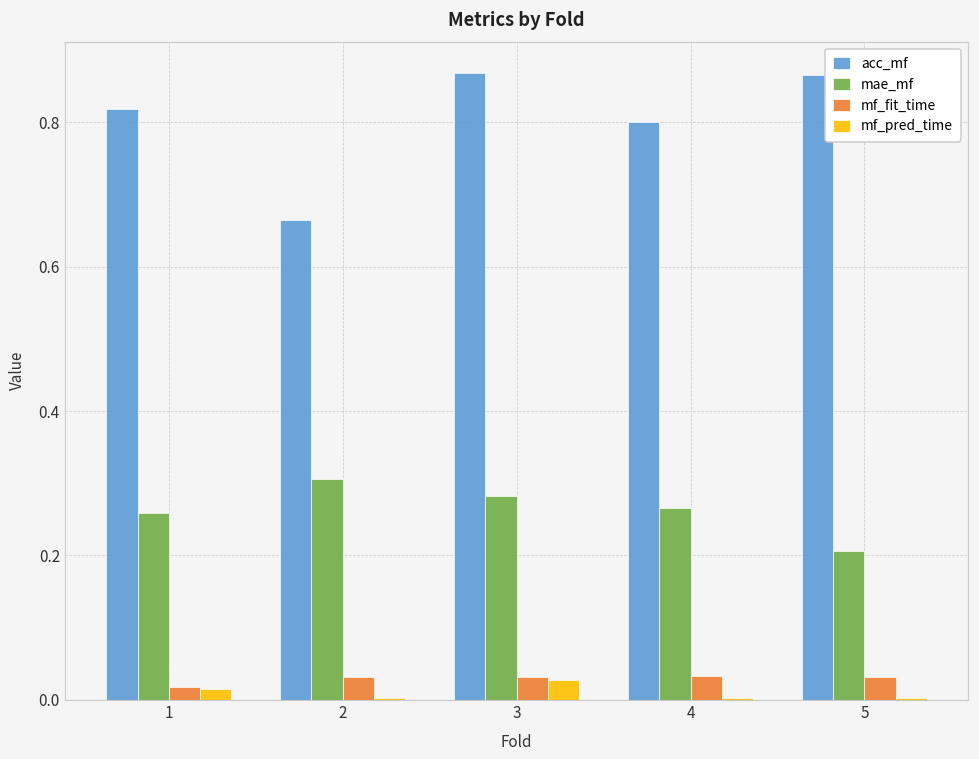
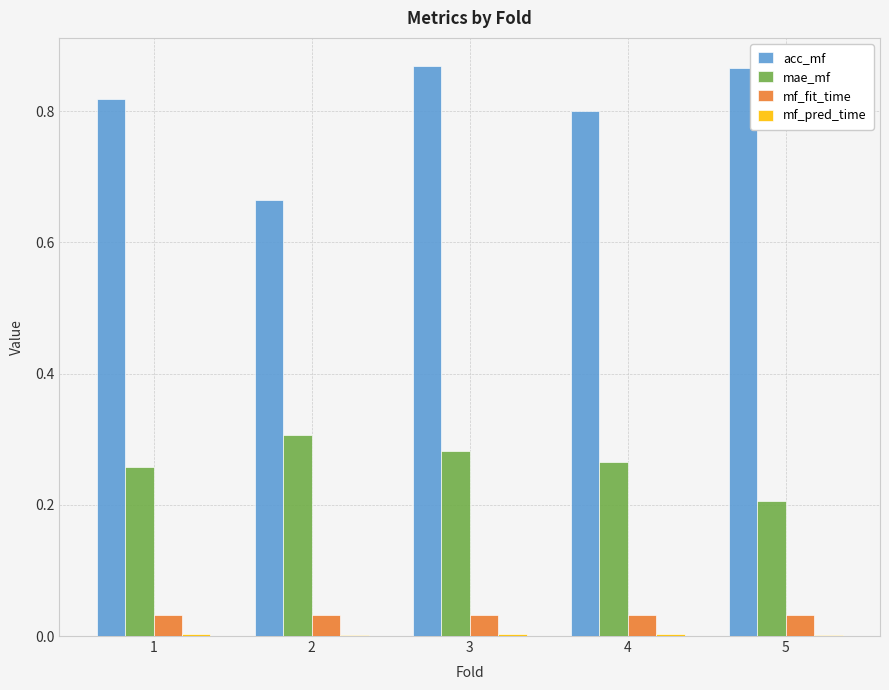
mf_fit_time, 1: 0.02 -> 0.03
mf_pred_time, 1: 0.02 -> 0.00
mf_pred_time, 3: 0.03 -> 0.00
